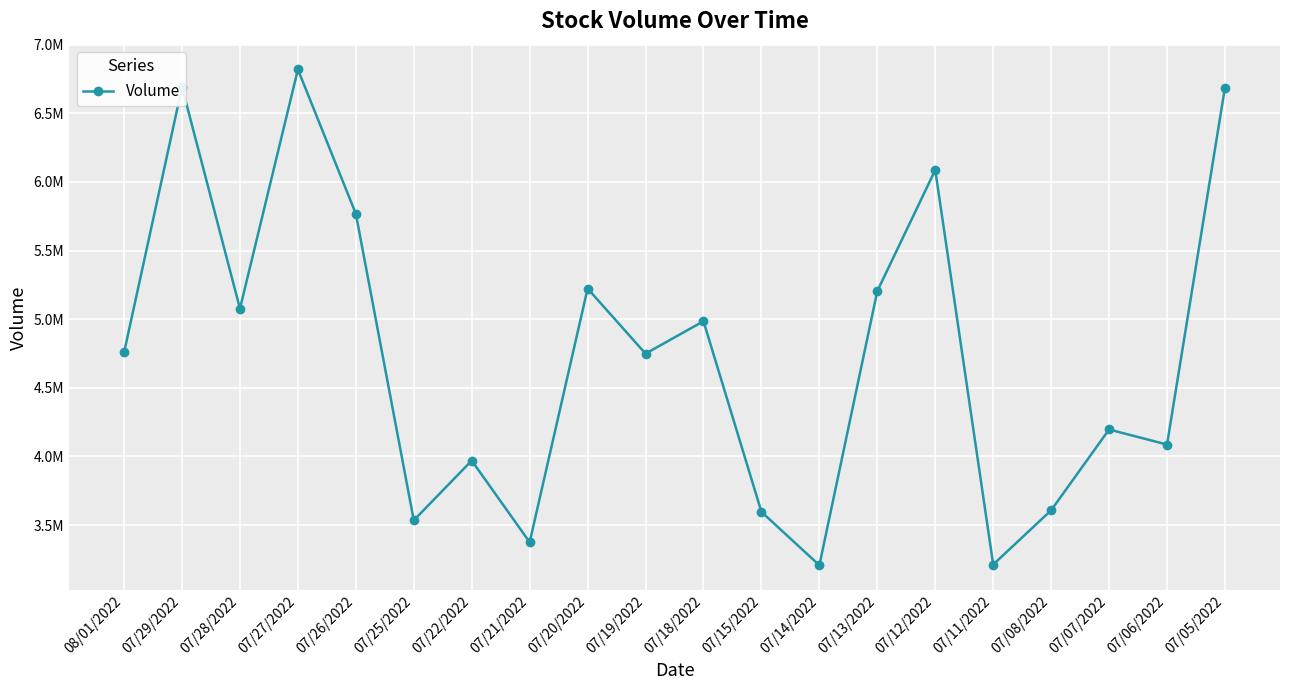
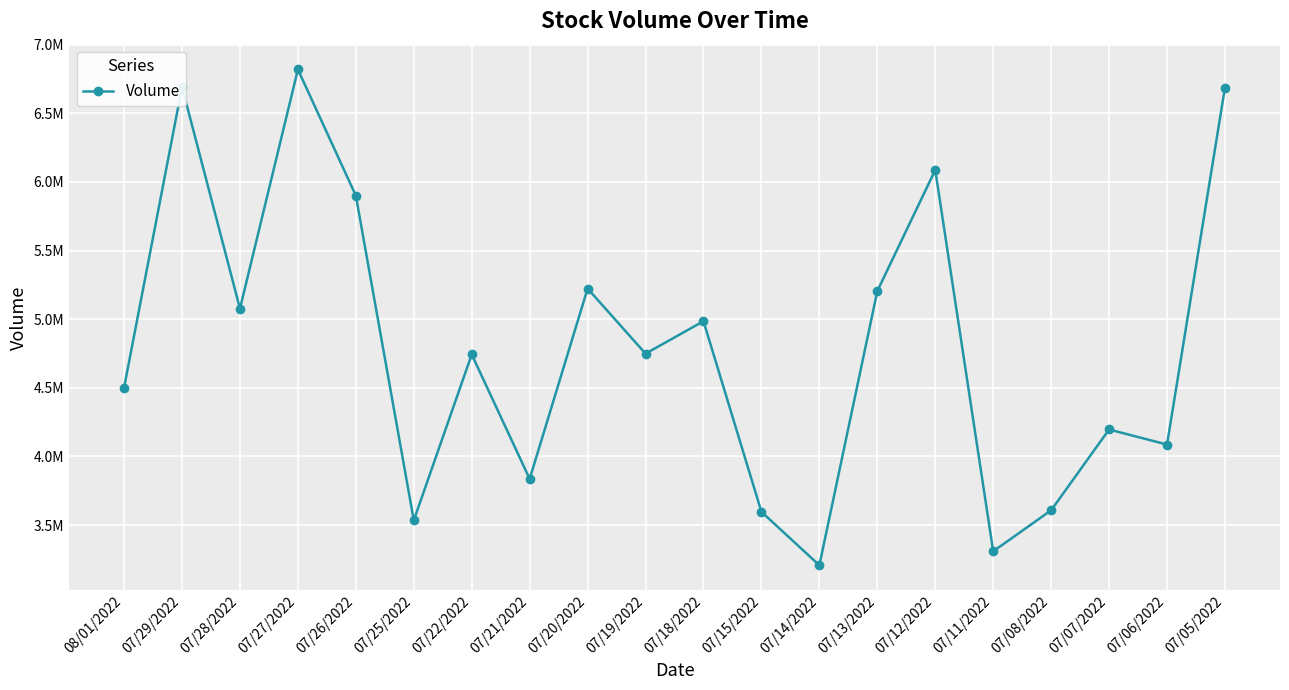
08/01/2022: 4760000 -> 4500000
07/26/2022: 5770000 -> 5900000
07/22/2022: 3970000 -> 4740000
07/21/2022: 3370000 -> 3840000
07/11/2022: 3210000 -> 3310000
